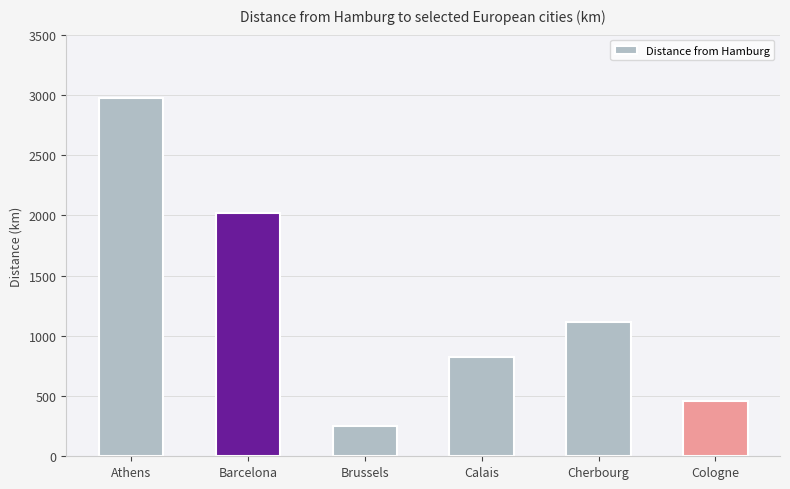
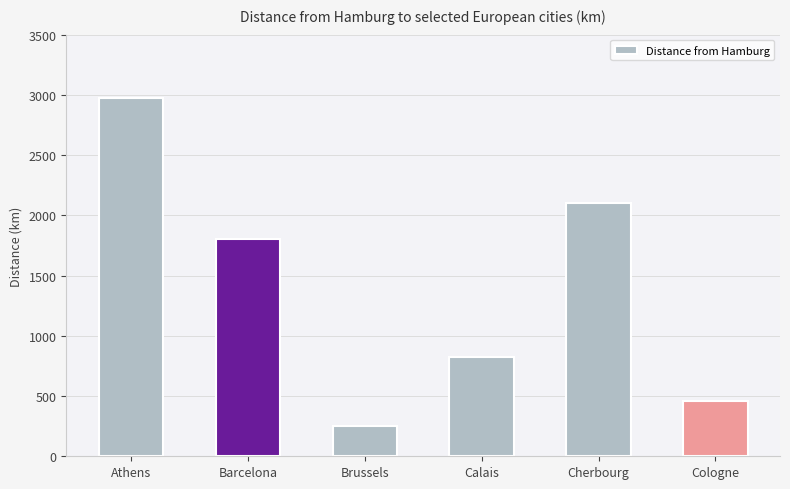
Barcelona: 2020 -> 1810
Cherbourg: 1120 -> 2100
